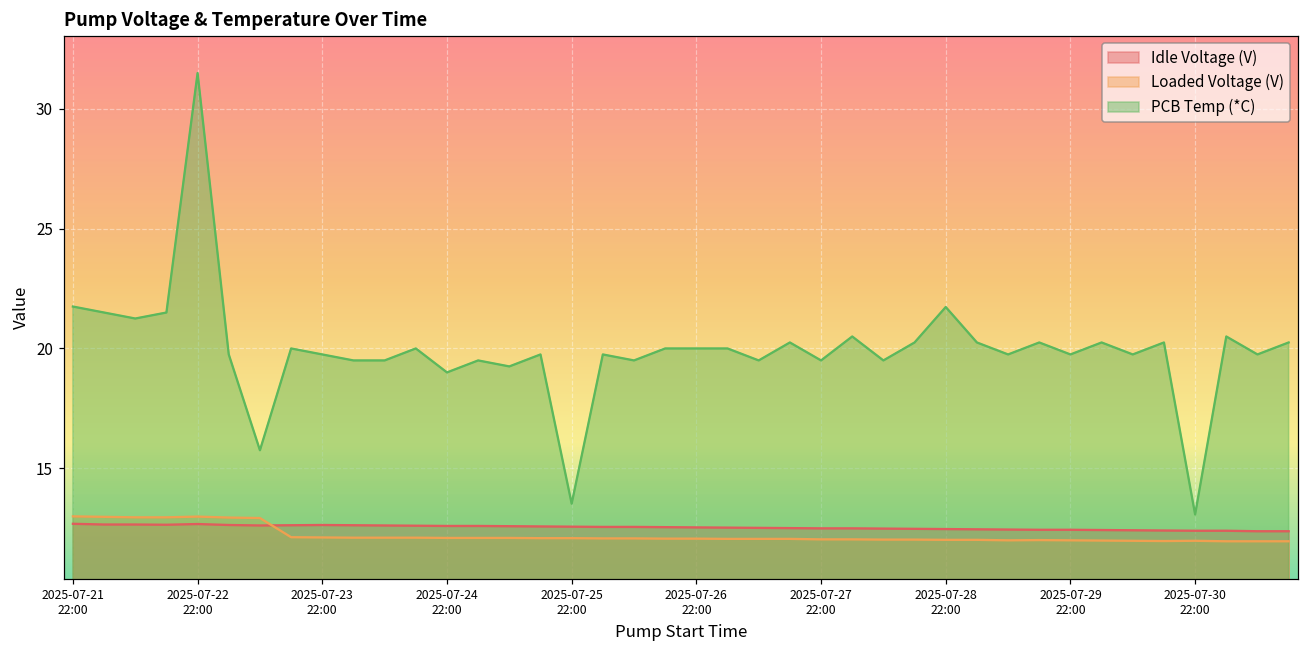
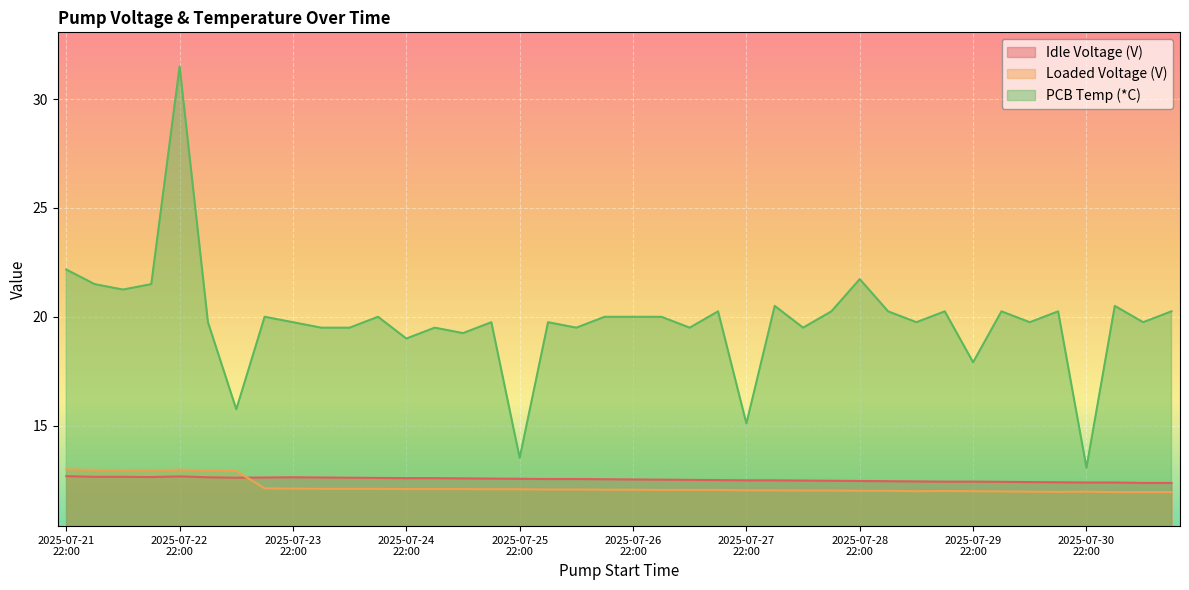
PCB Temp (*C), 2025-07-21 22:00: 21.8 -> 22.2
PCB Temp (*C), 2025-07-27 22:00: 19.5 -> 15.1
PCB Temp (*C), 2025-07-29 22:00: 19.8 -> 17.9
